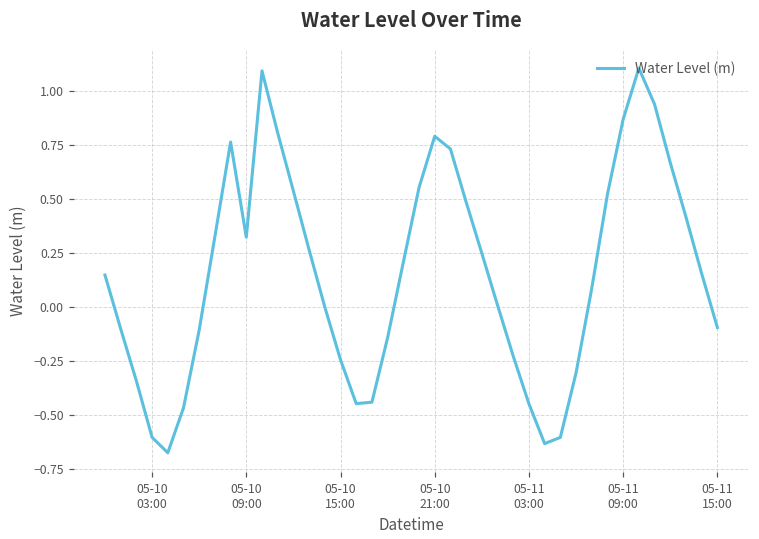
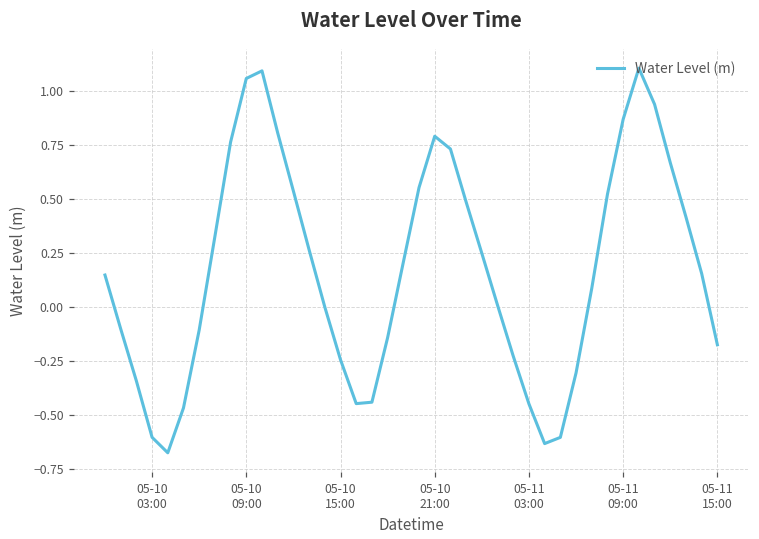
05-10 09:00: 0.32 -> 1.06
05-11 15:00: -0.09 -> -0.17
